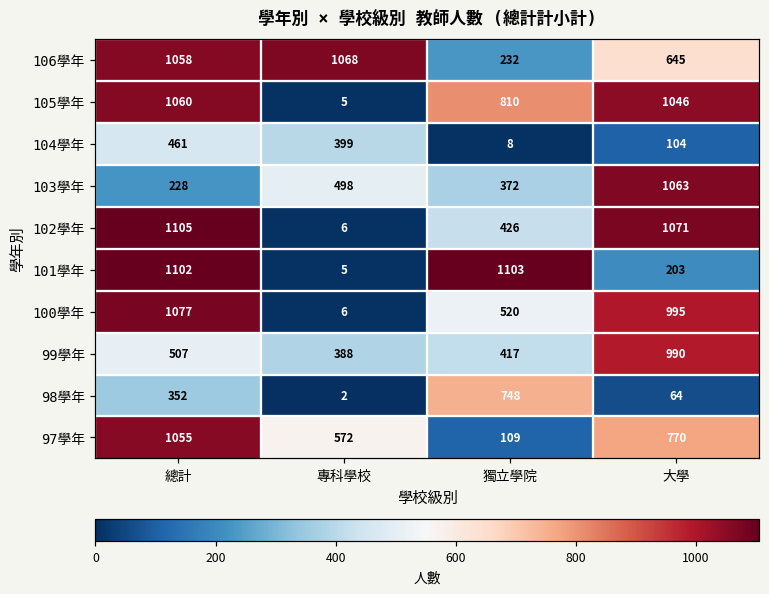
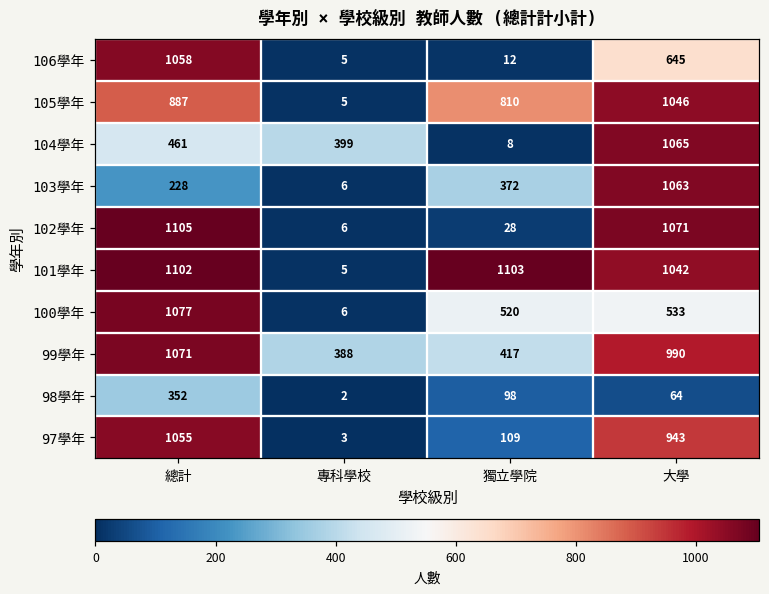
106學年, 專科學校: 1068 -> 5
106學年, 獨立學院: 232 -> 12
105學年, 總計: 1060 -> 887
104學年, 大學: 104 -> 1065
103學年, 專科學校: 498 -> 6
102學年, 獨立學院: 426 -> 28
101學年, 大學: 203 -> 1042
100學年, 大學: 995 -> 533
99學年, 總計: 507 -> 1071
98學年, 獨立學院: 748 -> 98
97學年, 專科學校: 572 -> 3
97學年, 大學: 770 -> 943
